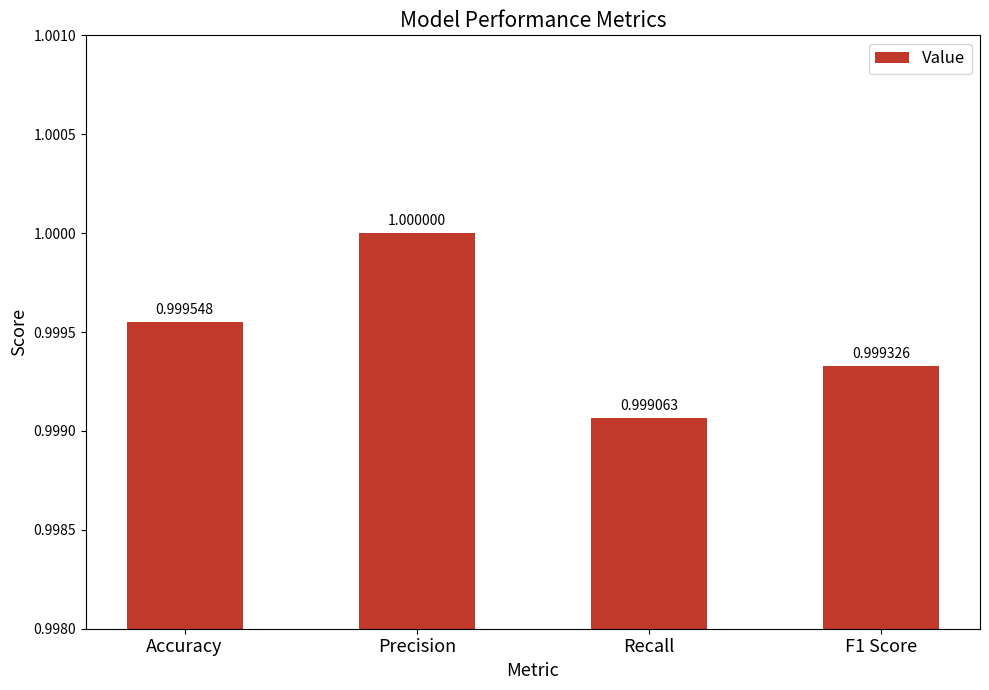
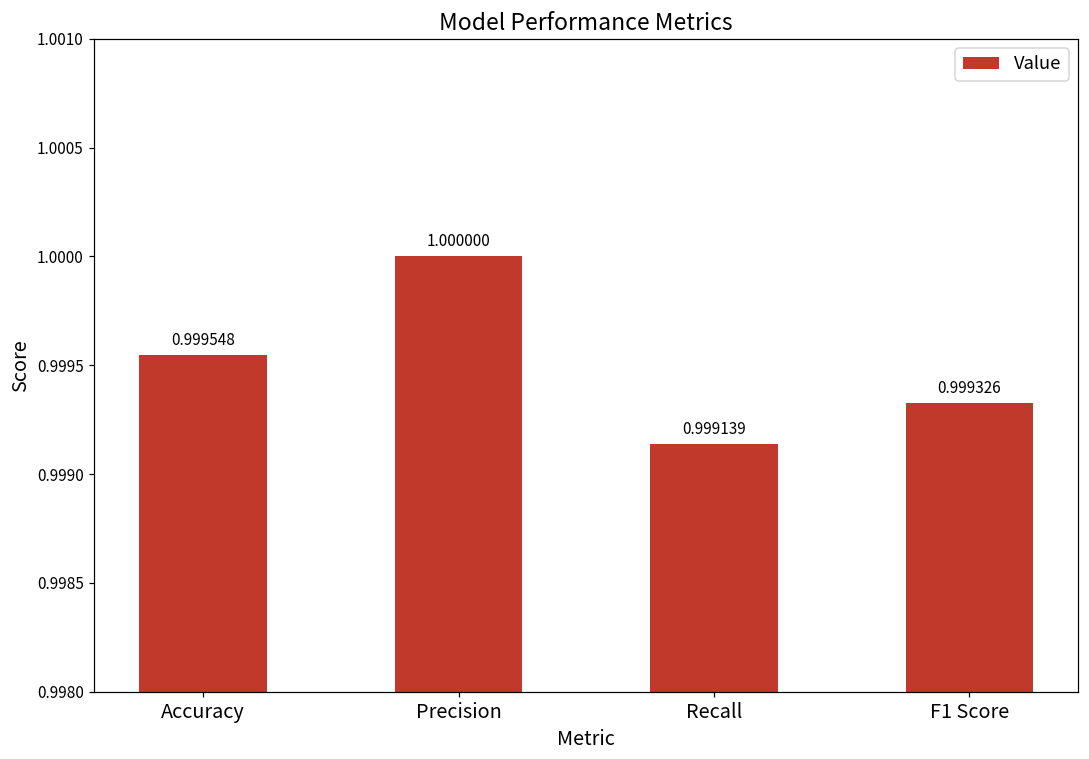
Recall: 0.999063 -> 0.999139
